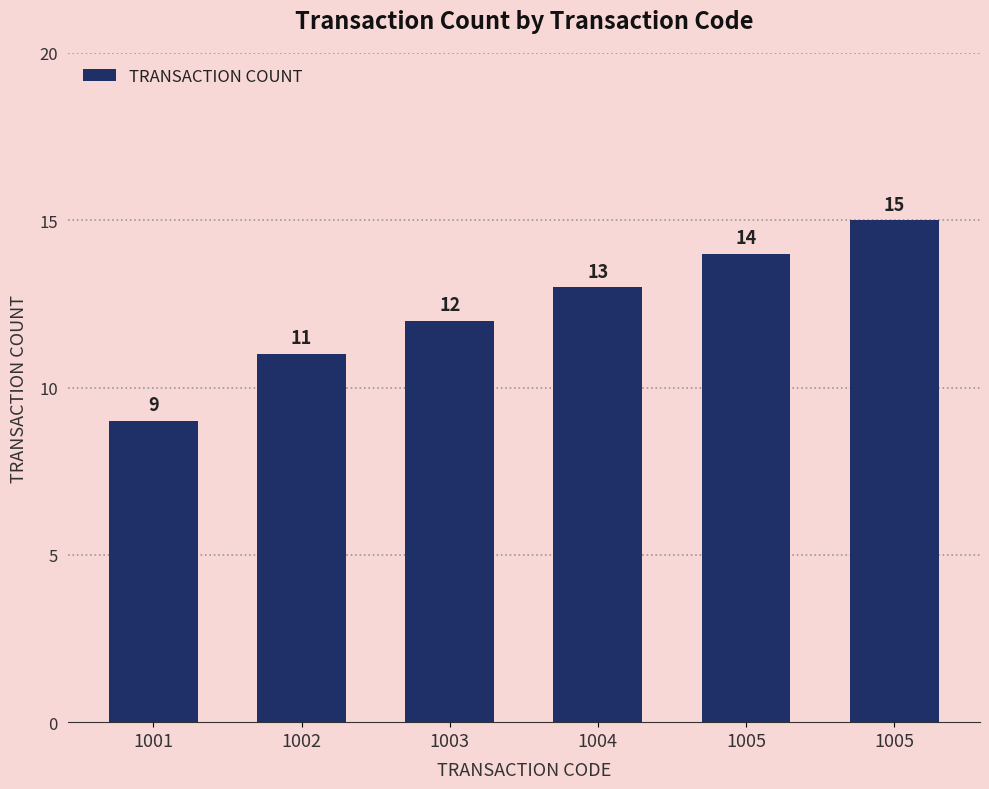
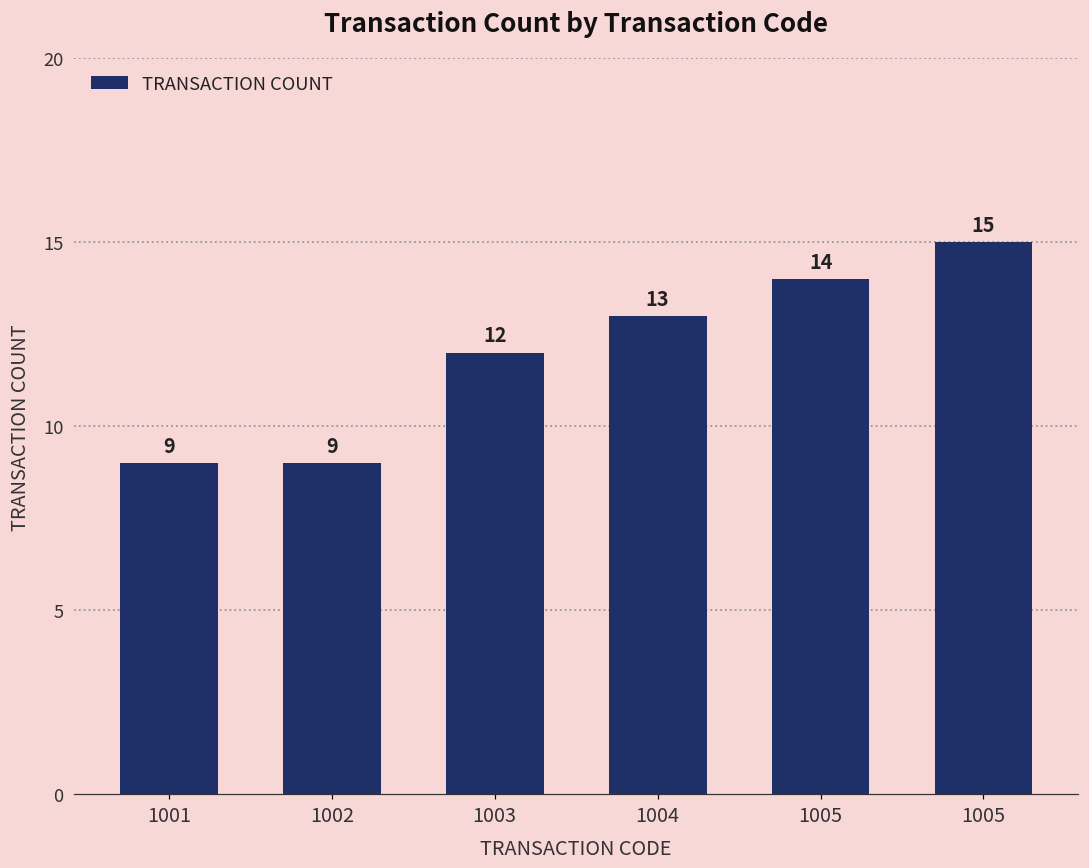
1002: 11 -> 9
